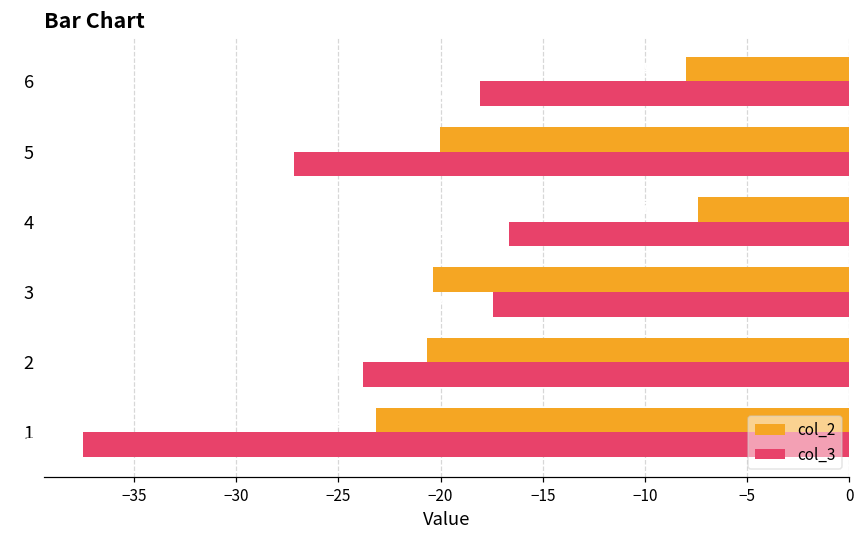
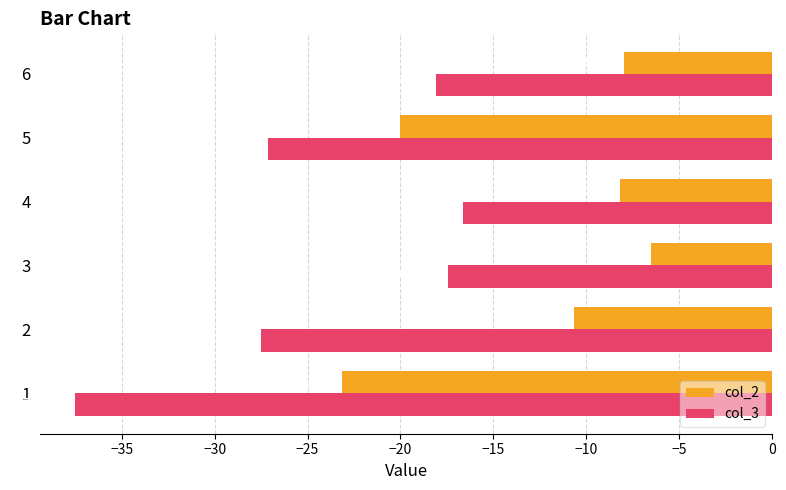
col_2, 4: -7.4 -> -8.2
col_2, 3: -20.4 -> -6.5
col_2, 2: -20.7 -> -10.7
col_3, 2: -23.8 -> -27.5
